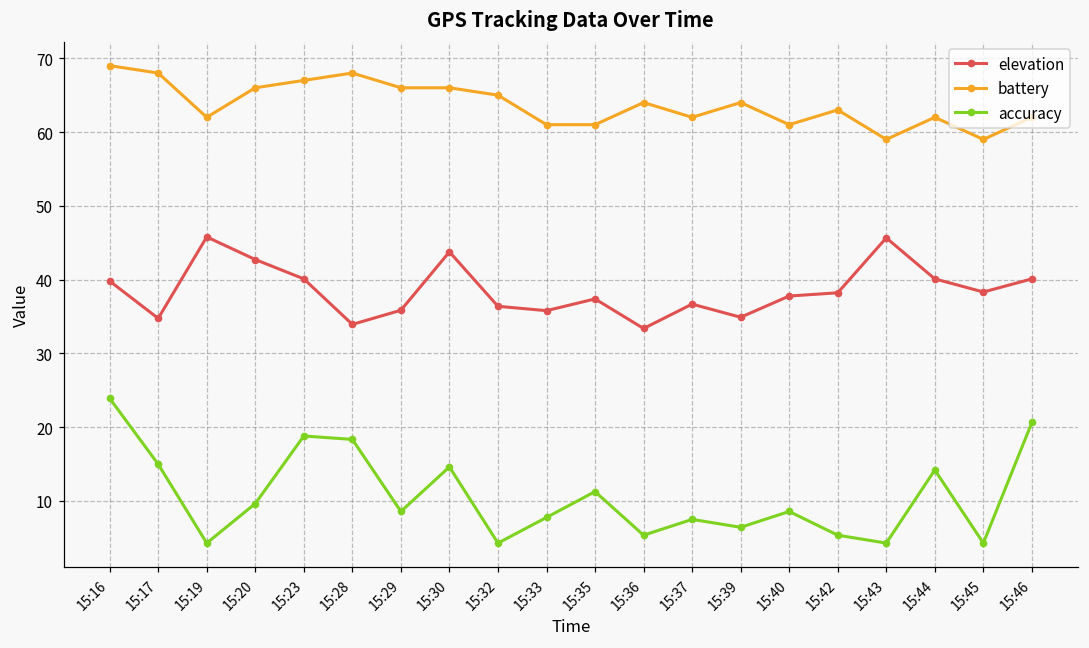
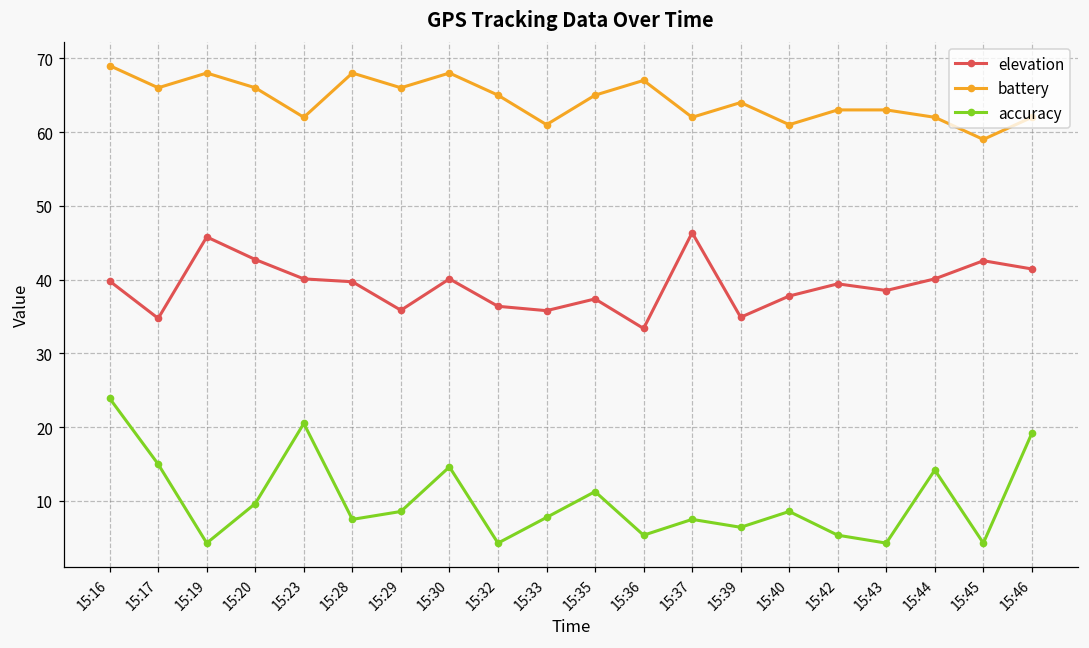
battery, 15:17: 68 -> 66
battery, 15:19: 62 -> 68
battery, 15:23: 67 -> 62
accuracy, 15:23: 19 -> 21
elevation, 15:28: 34 -> 40
accuracy, 15:28: 18 -> 8
elevation, 15:30: 44 -> 40
battery, 15:30: 66 -> 68
battery, 15:35: 61 -> 65
battery, 15:36: 64 -> 67
elevation, 15:37: 37 -> 46
elevation, 15:42: 38 -> 39
elevation, 15:43: 46 -> 39
battery, 15:43: 59 -> 63
elevation, 15:45: 38 -> 43
elevation, 15:46: 40 -> 41
accuracy, 15:46: 21 -> 19
